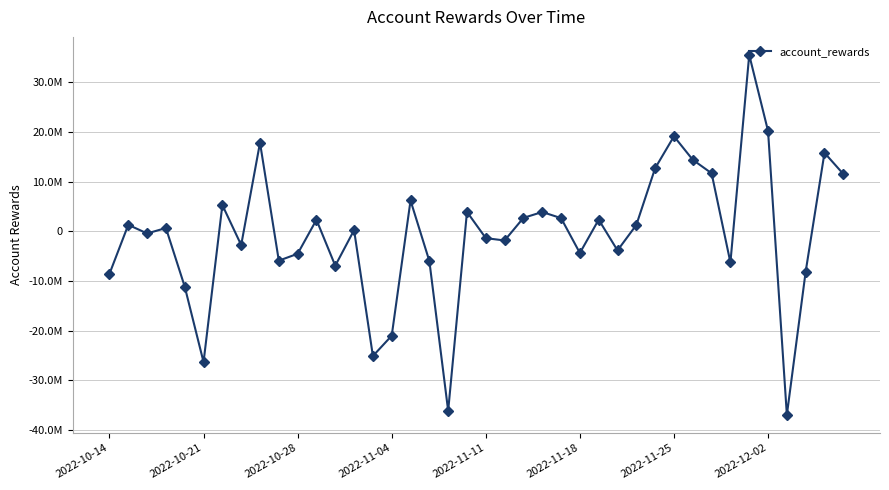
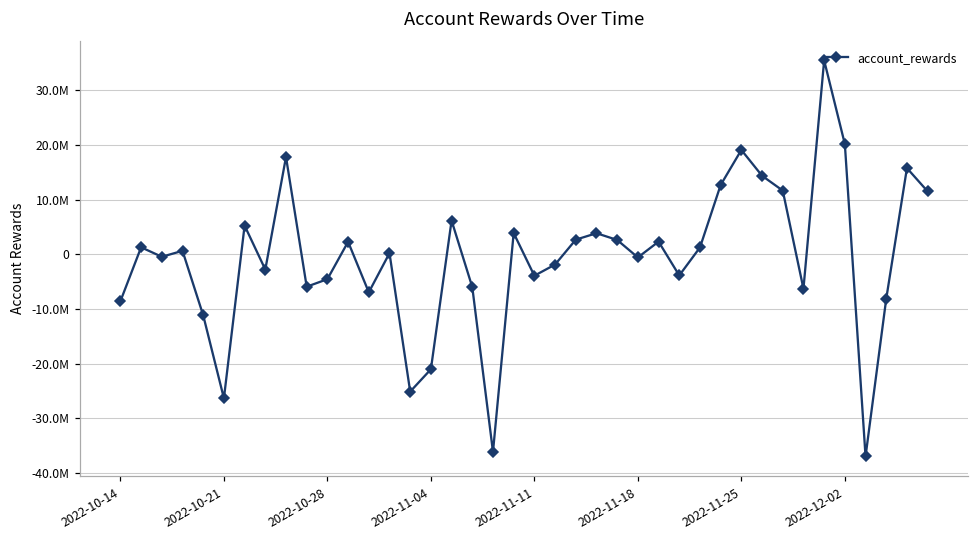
2022-11-11: -1000000 -> -4000000
2022-11-18: -4000000 -> -1000000
